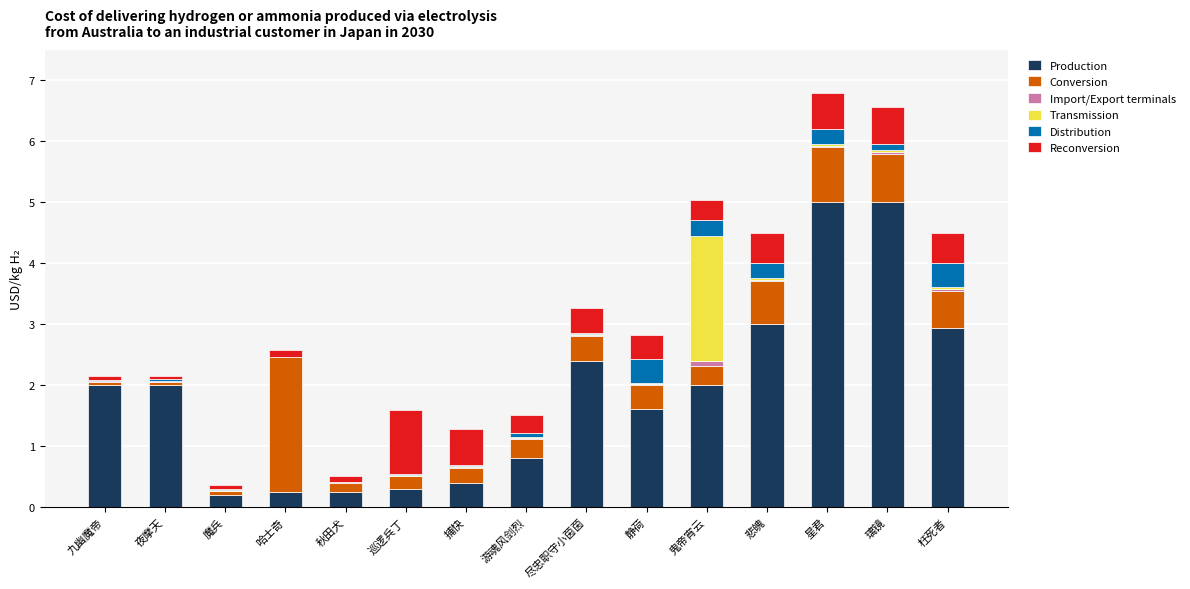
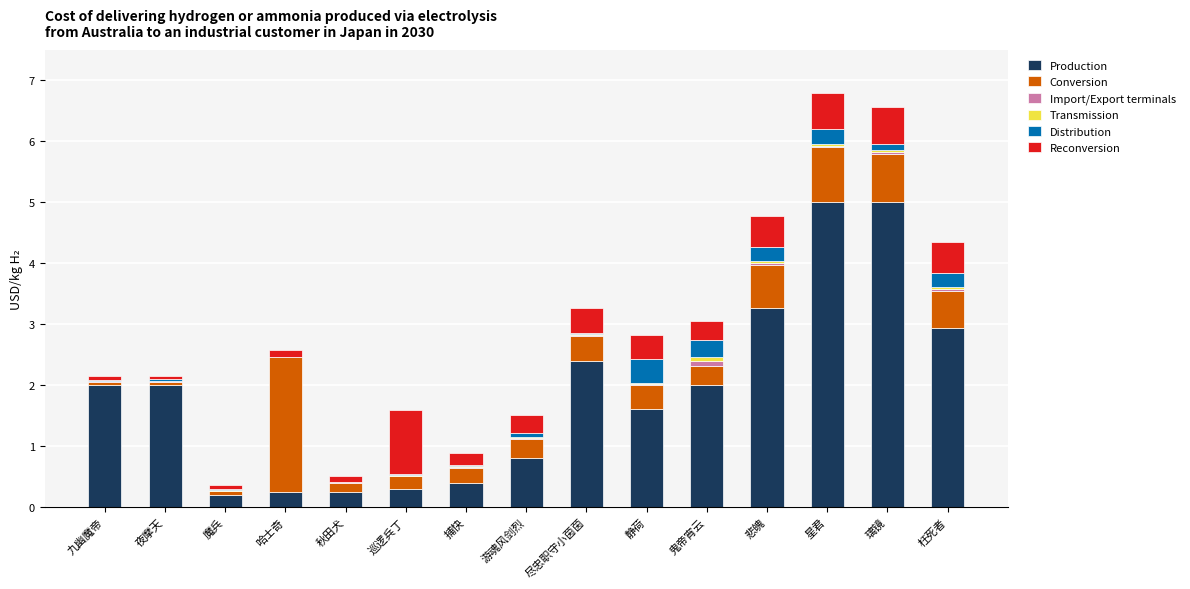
Reconversion, 捕快: 0.6 -> 0.2
Transmission, 鬼帝宵云: 2.0 -> 0.1
Production, 悲魄: 3.0 -> 3.3
Distribution, 枉死者: 0.4 -> 0.2
